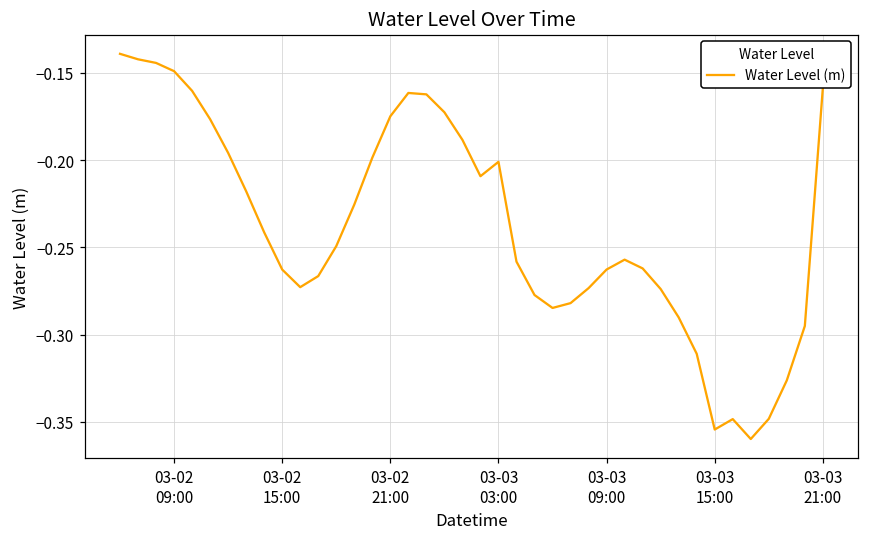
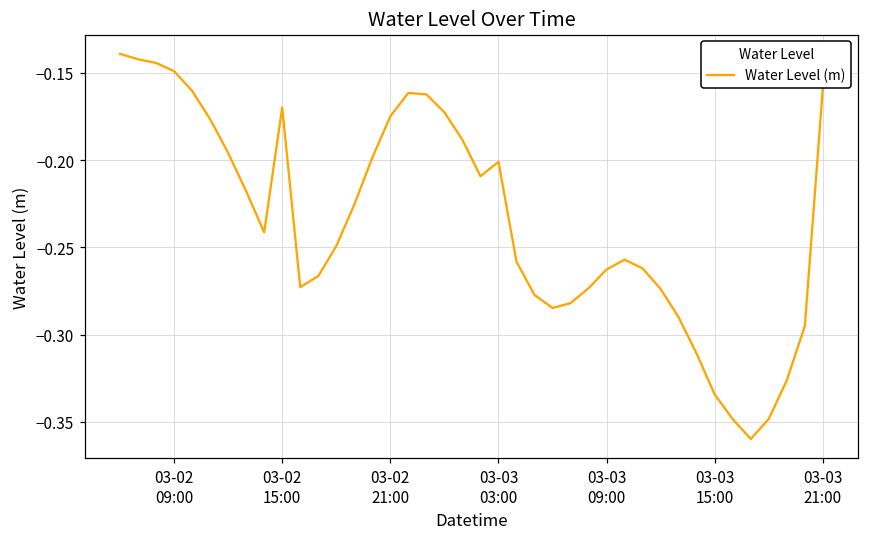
03-02 15:00: -0.263 -> -0.170
03-03 15:00: -0.354 -> -0.334
